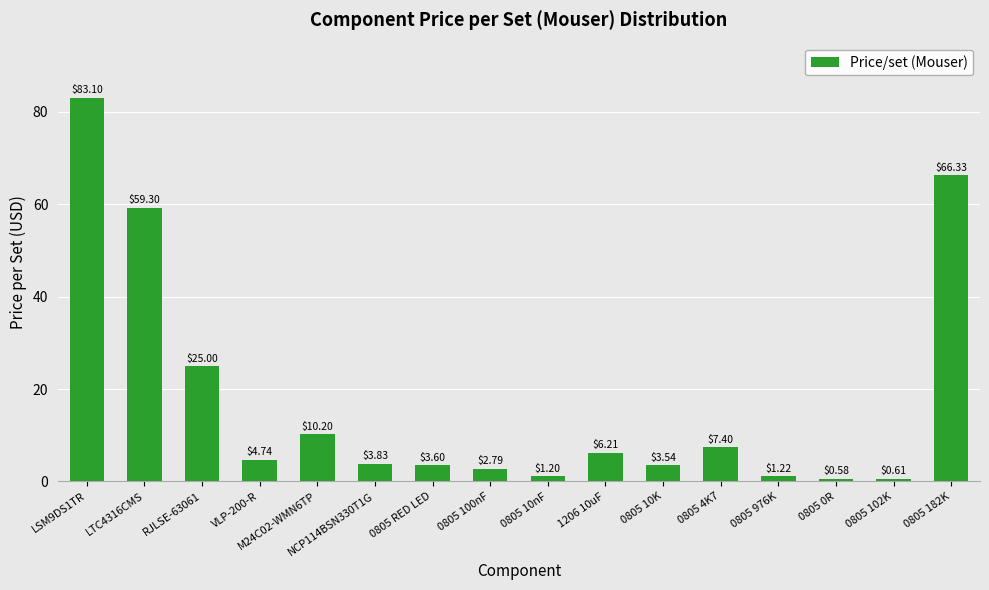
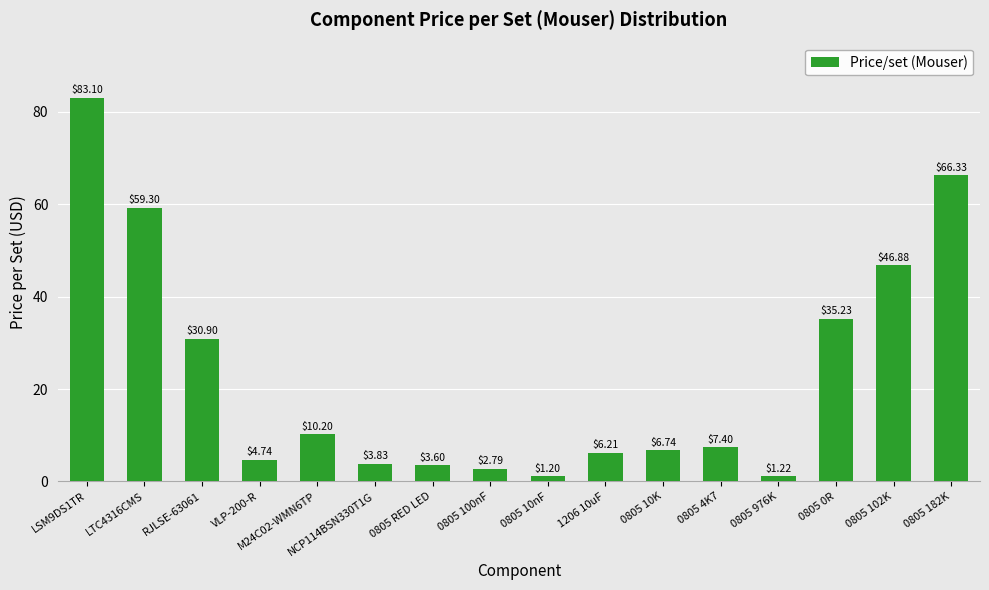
RJLSE-63061: $25.00 -> $30.90
0805 10K: $3.54 -> $6.74
0805 0R: $0.58 -> $35.23
0805 102K: $0.61 -> $46.88
